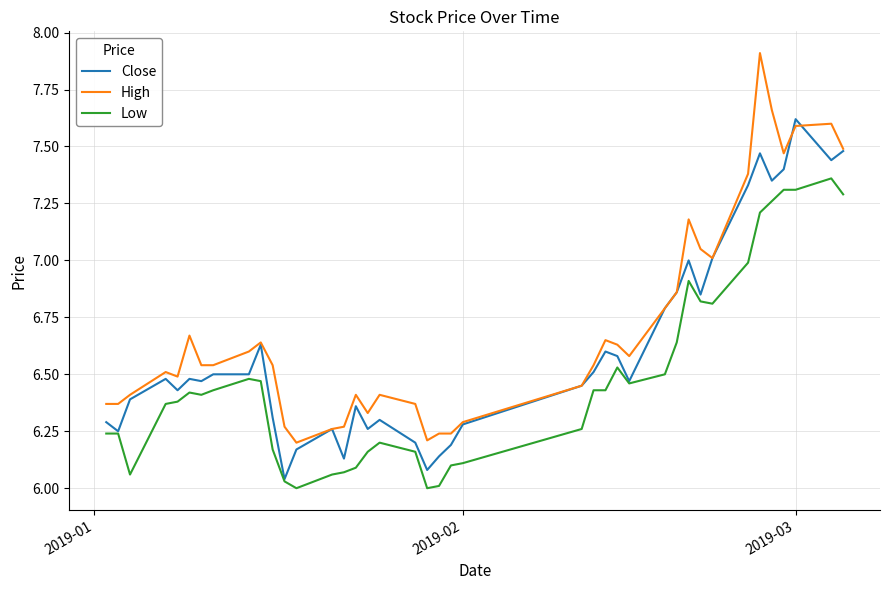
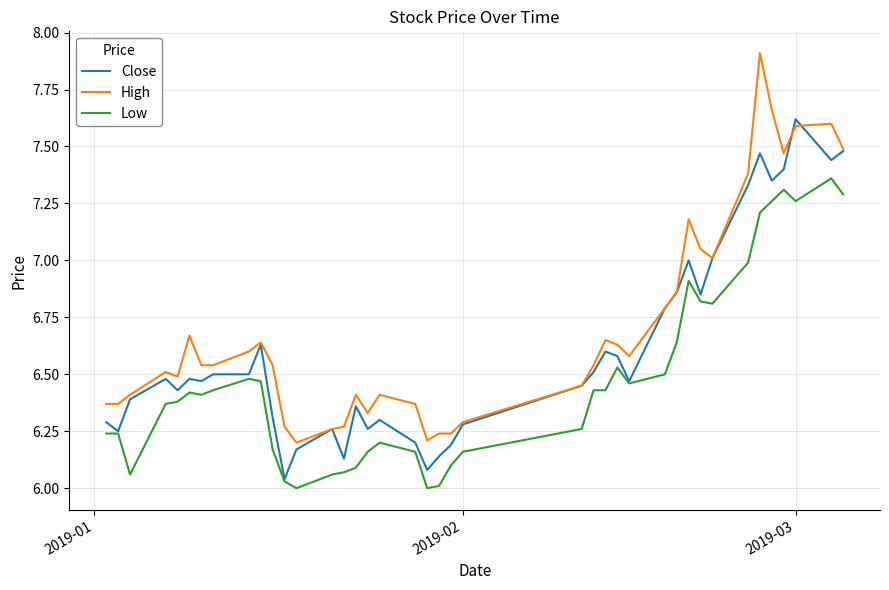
Low, 2019-02: 6.11 -> 6.16
Low, 2019-03: 7.31 -> 7.26
